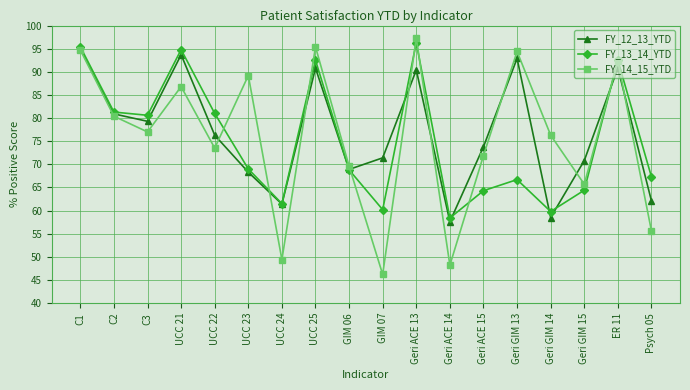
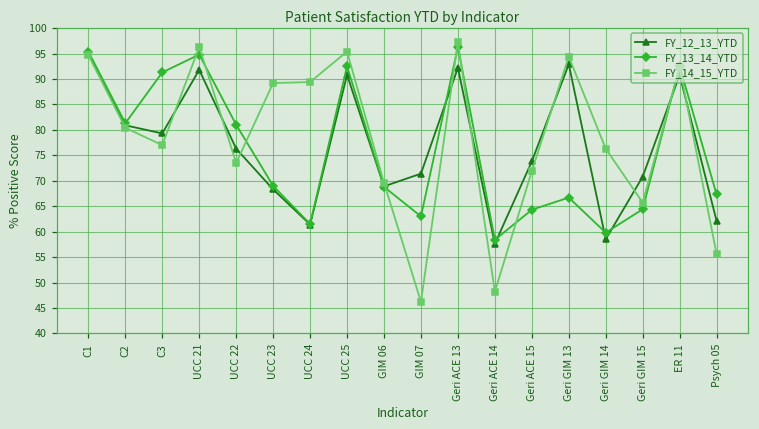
FY_13_14_YTD, C3: 81 -> 91
FY_12_13_YTD, UCC 21: 94 -> 92
FY_14_15_YTD, UCC 21: 87 -> 96
FY_14_15_YTD, UCC 24: 49 -> 89
FY_13_14_YTD, GIM 07: 60 -> 63
FY_12_13_YTD, Geri ACE 13: 90 -> 92
